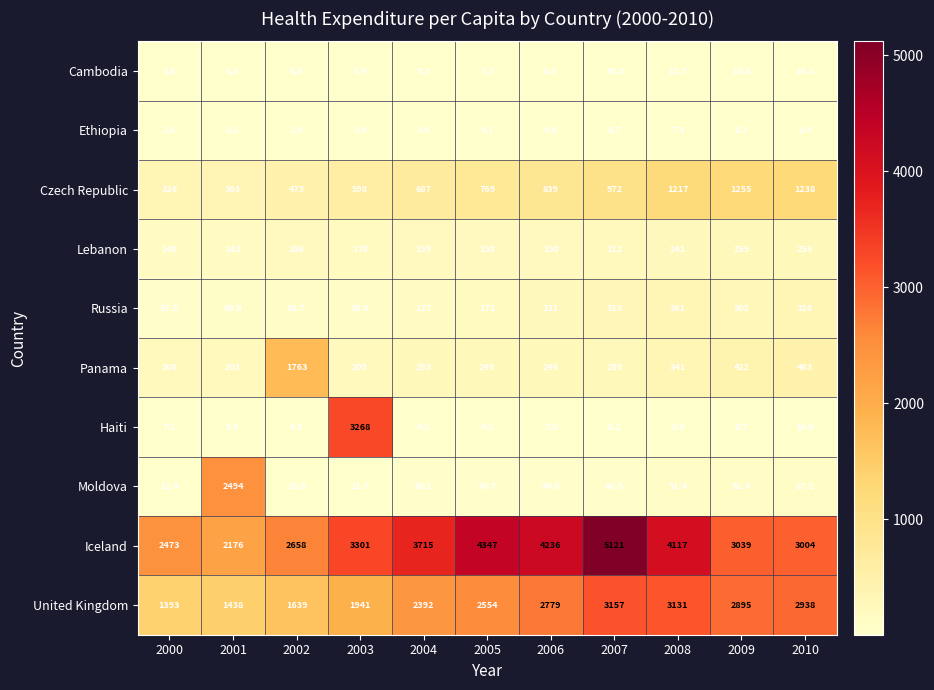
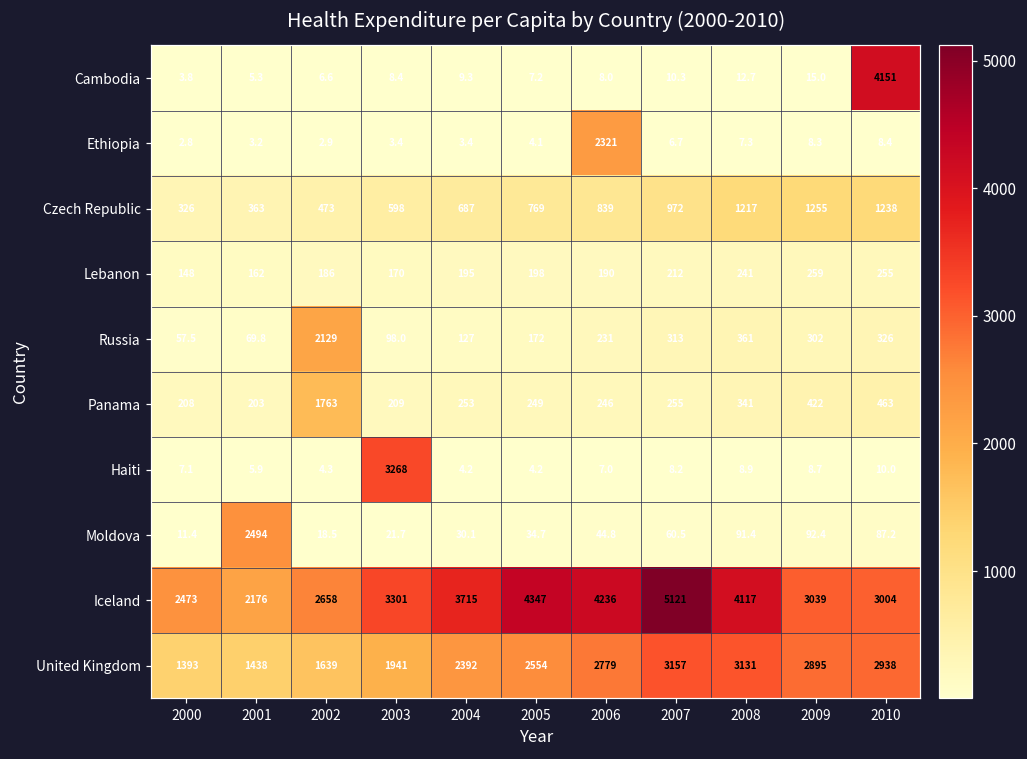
Cambodia, 2010: 16.8 -> 4151
Ethiopia, 2006: 4.6 -> 2321
Russia, 2002: 83.7 -> 2129
